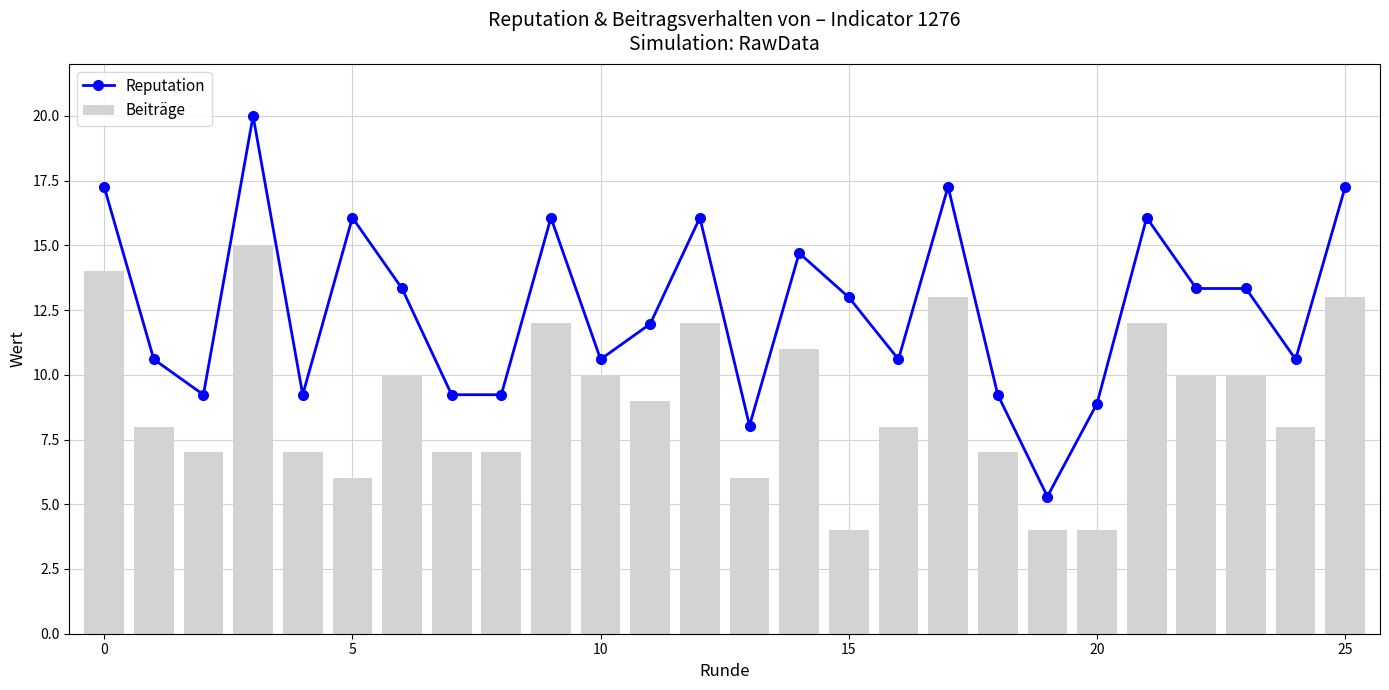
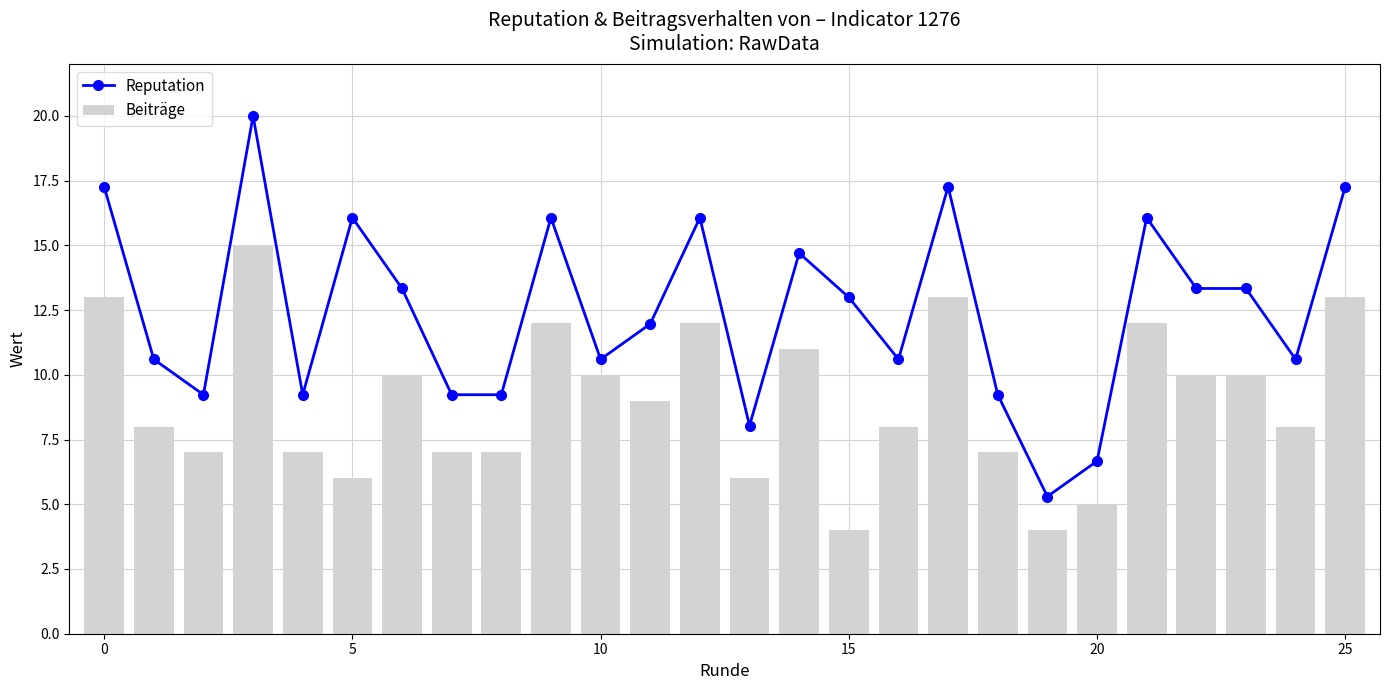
Beiträge, 0: 14 -> 13
Reputation, 20: 8.9 -> 6.7
Beiträge, 20: 4 -> 5
